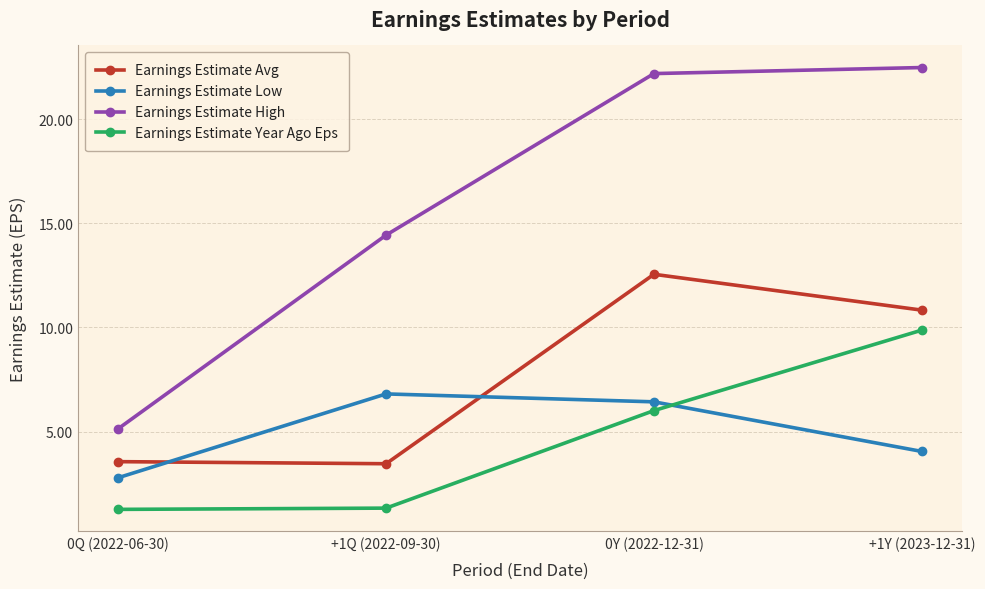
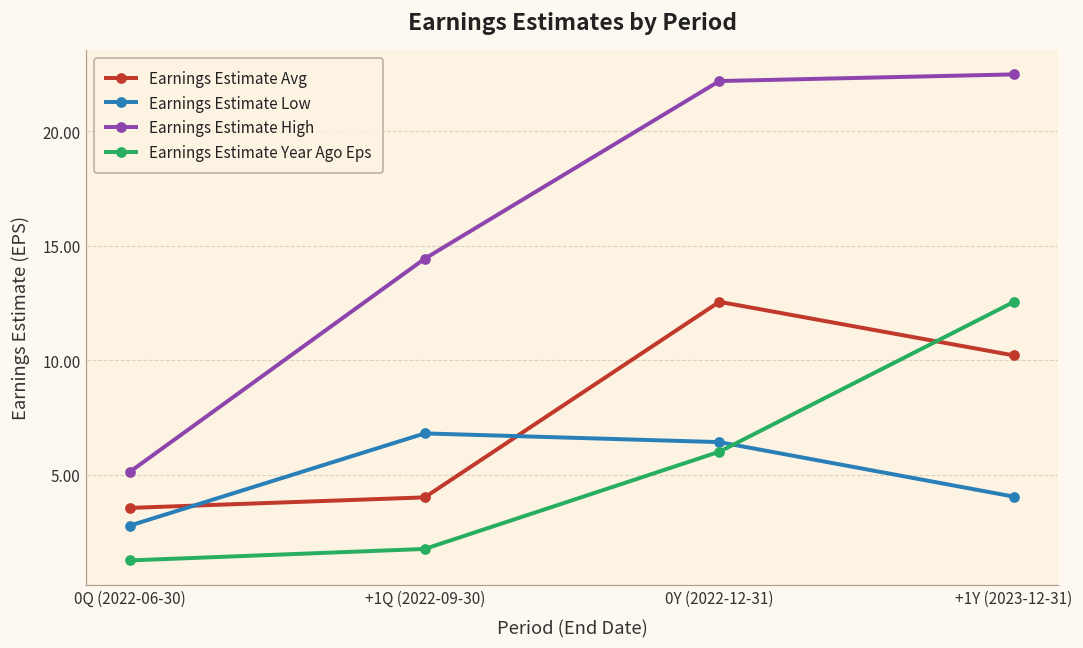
Earnings Estimate Avg, +1Q (2022-09-30): 3.5 -> 4.0
Earnings Estimate Year Ago Eps, +1Q (2022-09-30): 1.3 -> 1.8
Earnings Estimate Avg, +1Y (2023-12-31): 10.8 -> 10.2
Earnings Estimate Year Ago Eps, +1Y (2023-12-31): 9.9 -> 12.6
